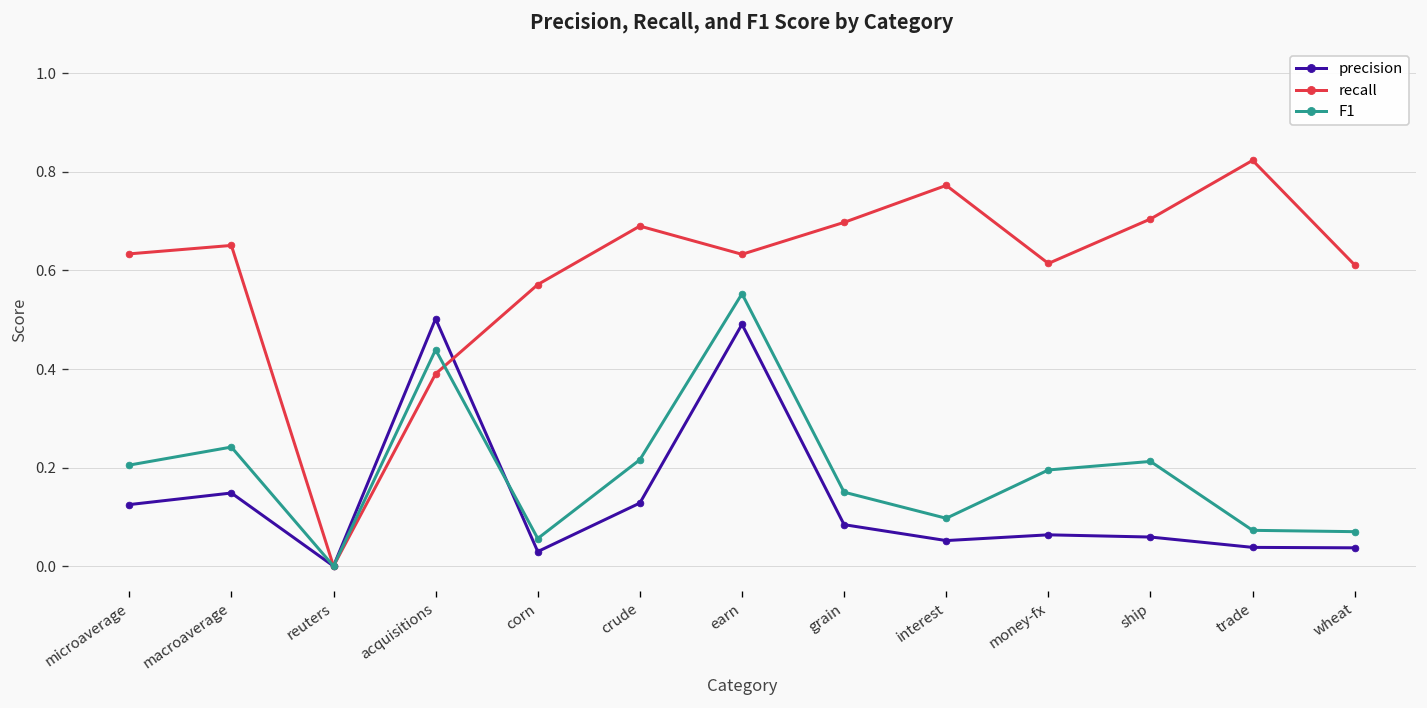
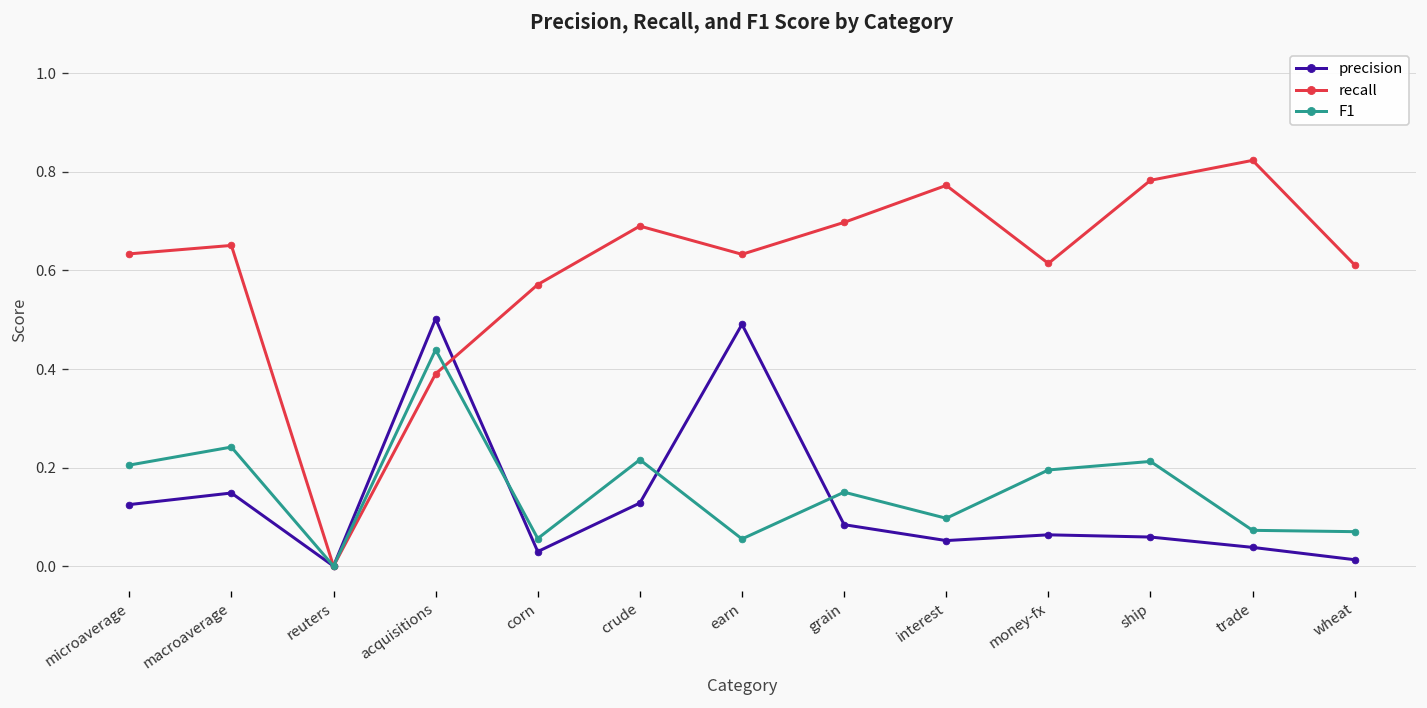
F1, earn: 0.55 -> 0.06
recall, ship: 0.70 -> 0.78
precision, wheat: 0.04 -> 0.01
